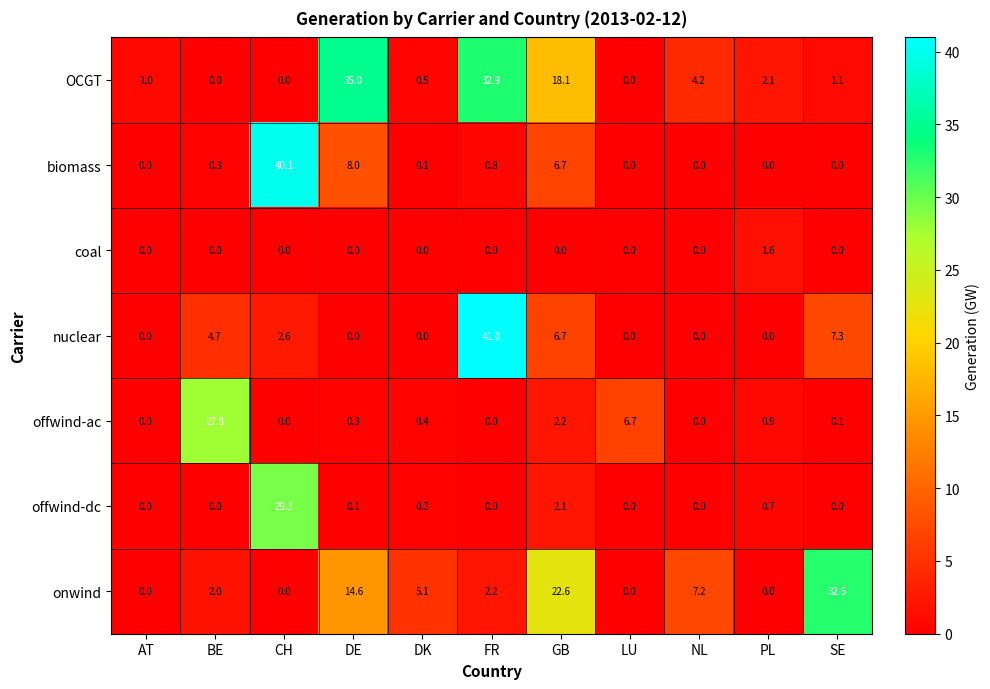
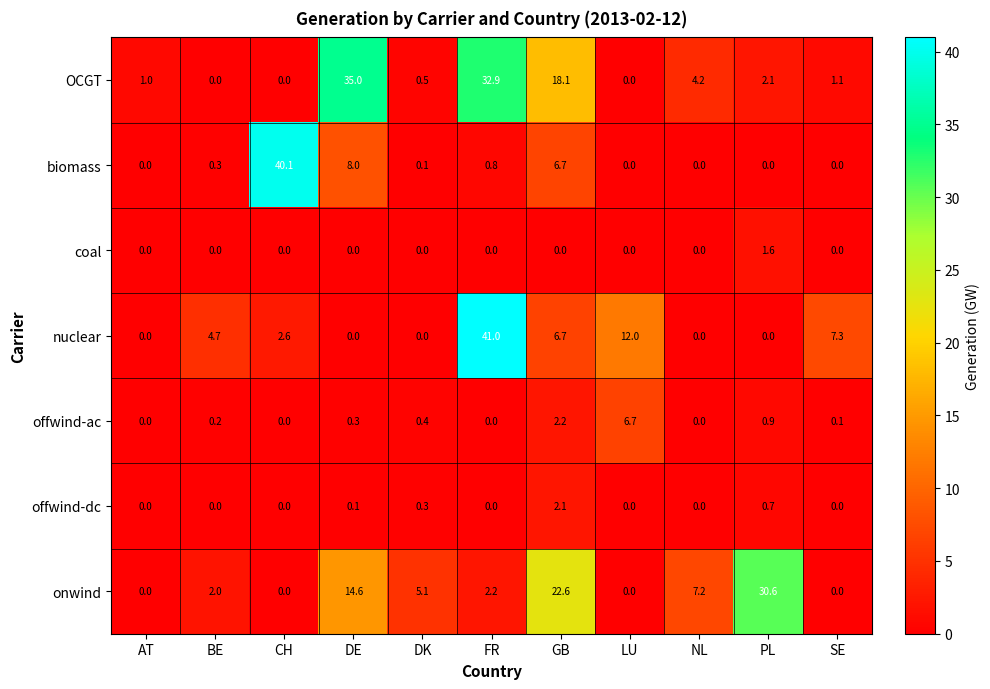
nuclear, LU: 0.0 -> 12.0
offwind-ac, BE: 27.8 -> 0.2
offwind-dc, CH: 29.3 -> 0.0
onwind, PL: 0.0 -> 30.6
onwind, SE: 32.5 -> 0.0
